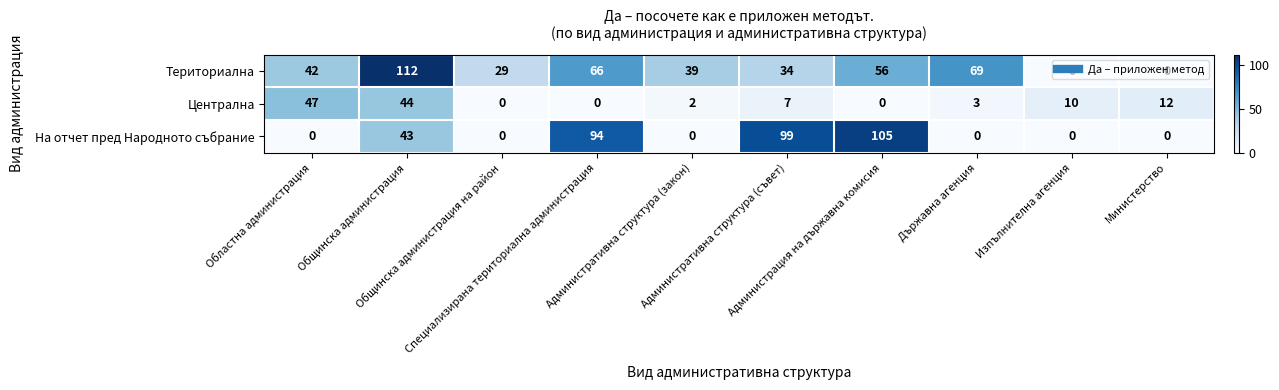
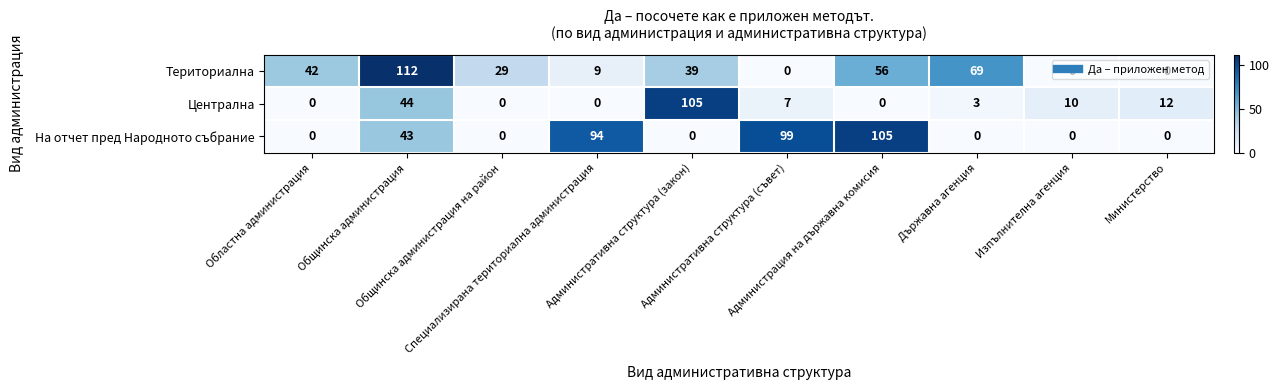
Териториална, Специализирана териториална администрация: 66 -> 9
Териториална, Административна структура (съвет): 34 -> 0
Централна, Областна администрация: 47 -> 0
Централна, Административна структура (закон): 2 -> 105
